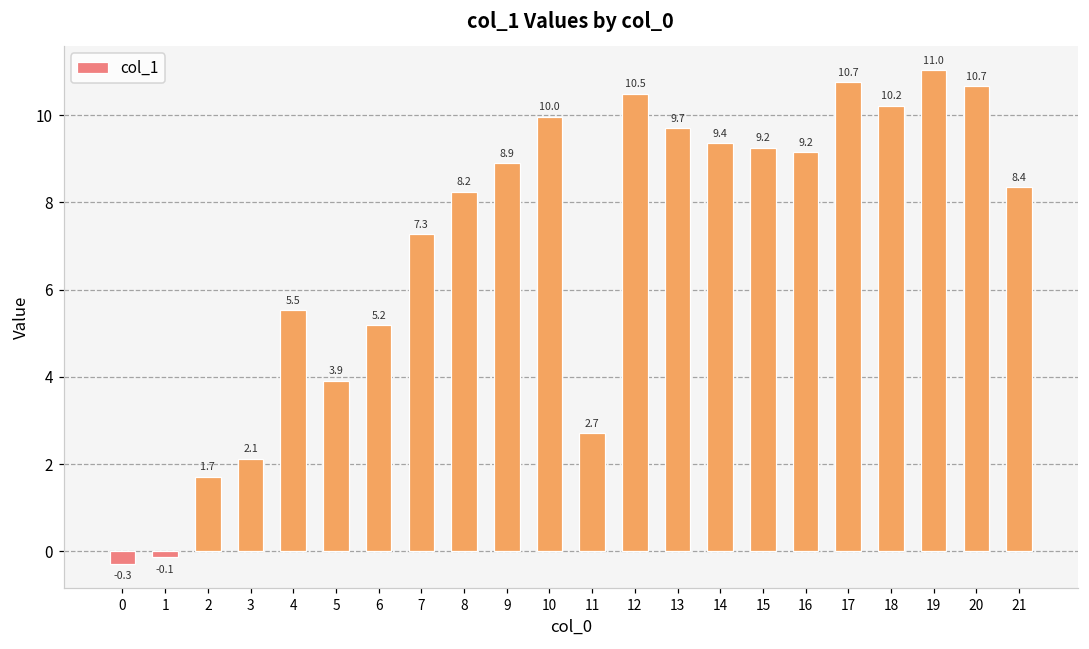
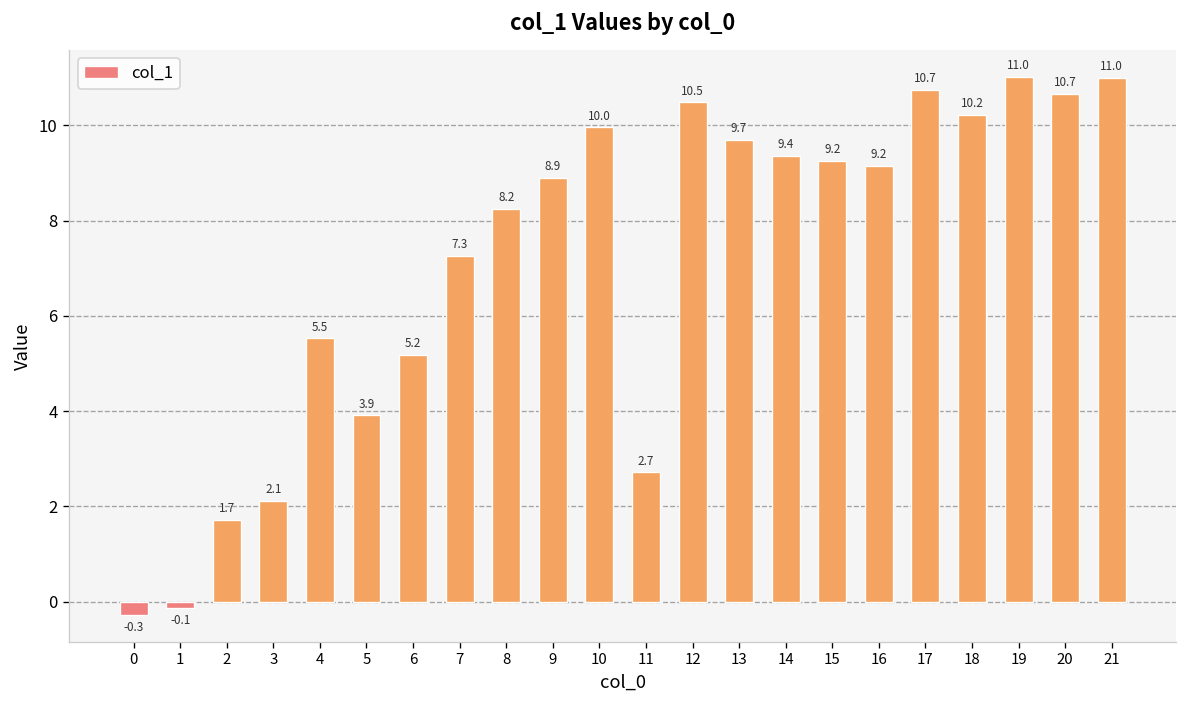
21: 8.4 -> 11.0
